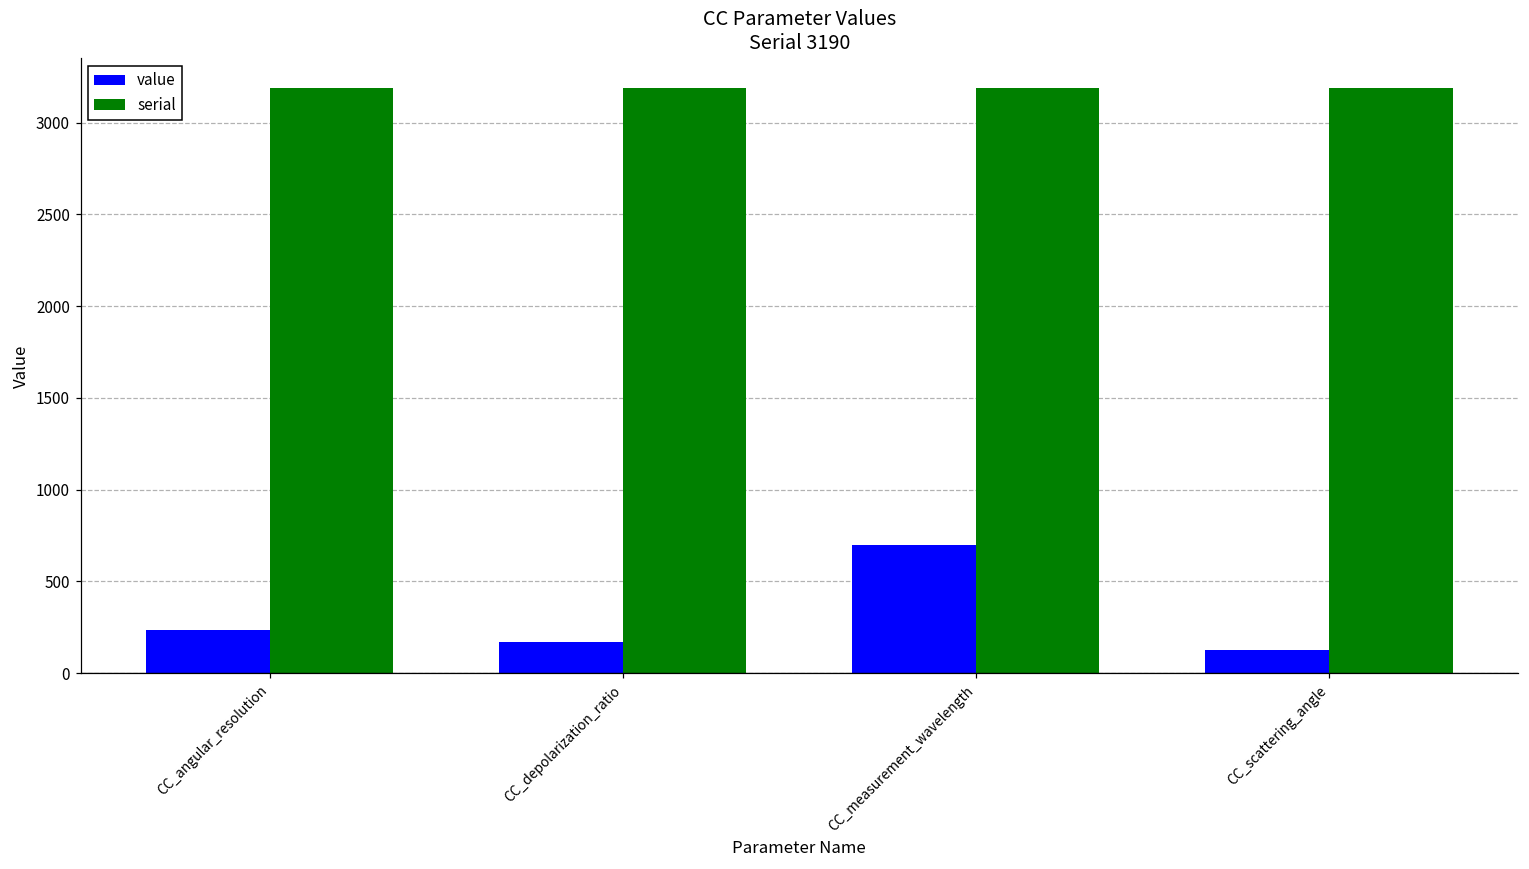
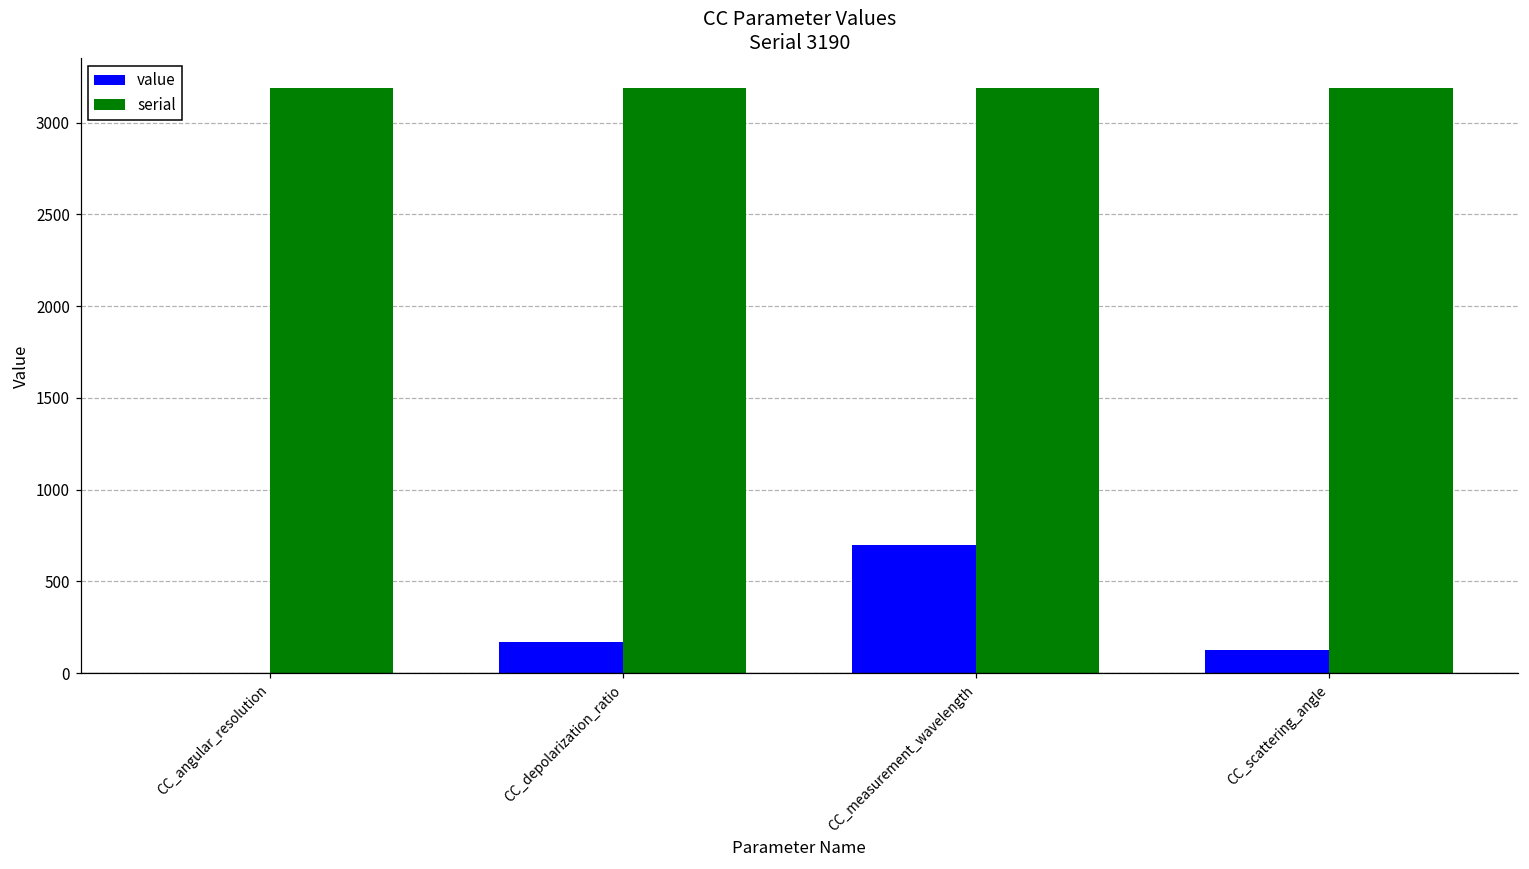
value, CC_angular_resolution: 240 -> 0
